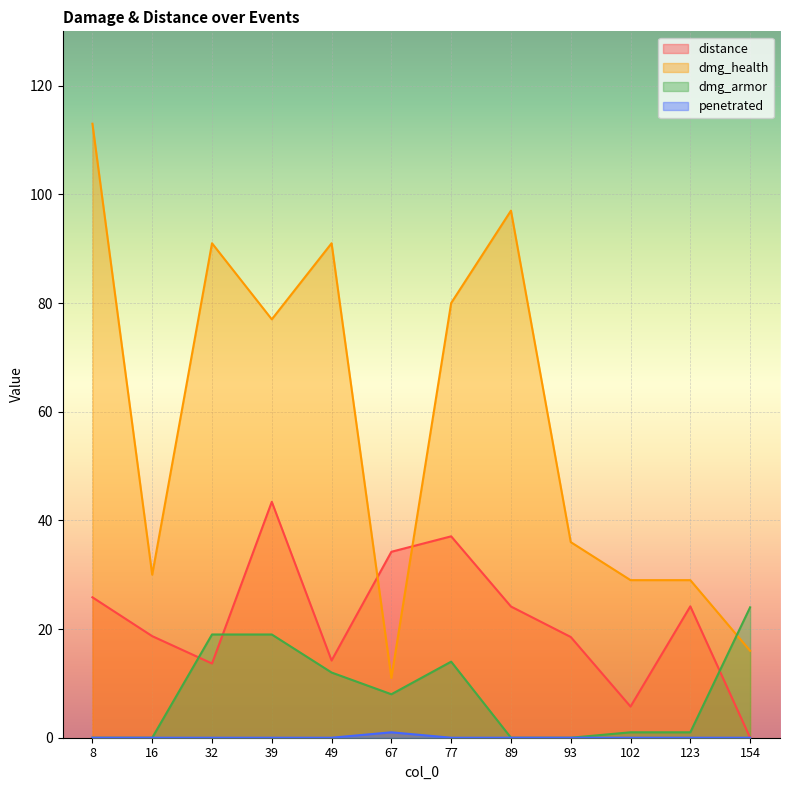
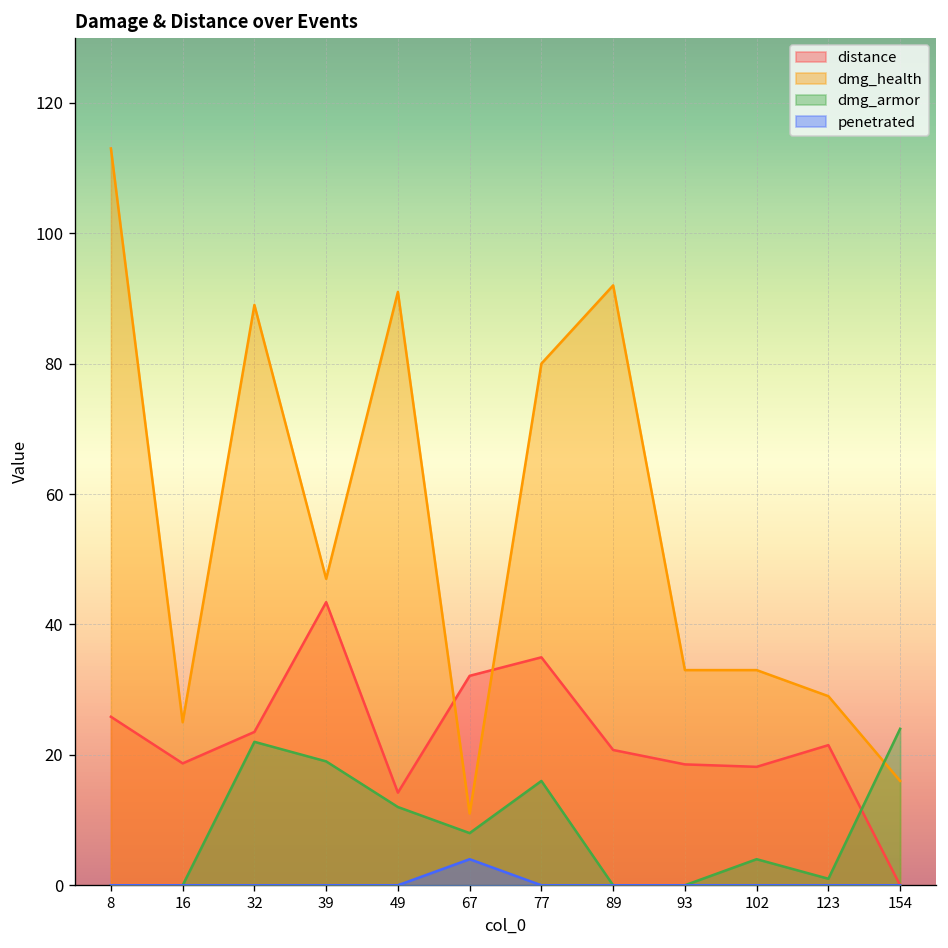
dmg_health, 16: 30 -> 25
distance, 32: 14 -> 24
dmg_health, 32: 91 -> 89
dmg_armor, 32: 19 -> 22
dmg_health, 39: 77 -> 47
distance, 67: 34 -> 32
penetrated, 67: 1 -> 4
distance, 77: 37 -> 35
dmg_armor, 77: 14 -> 16
distance, 89: 24 -> 21
dmg_health, 89: 97 -> 92
dmg_health, 93: 36 -> 33
distance, 102: 6 -> 18
dmg_health, 102: 29 -> 33
dmg_armor, 102: 1 -> 4
distance, 123: 24 -> 21
